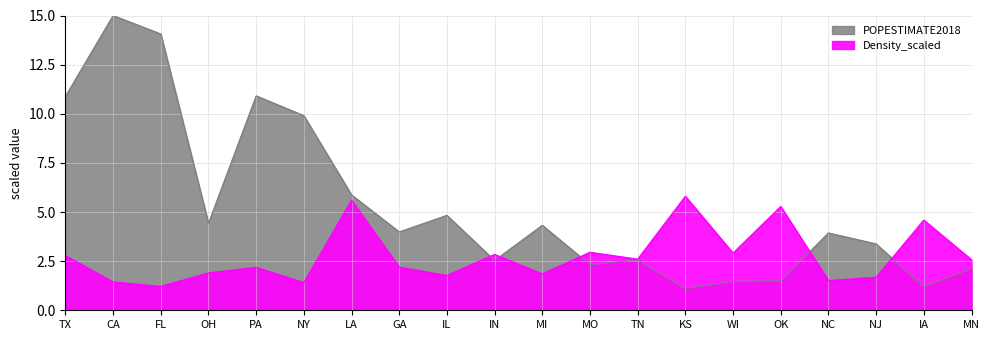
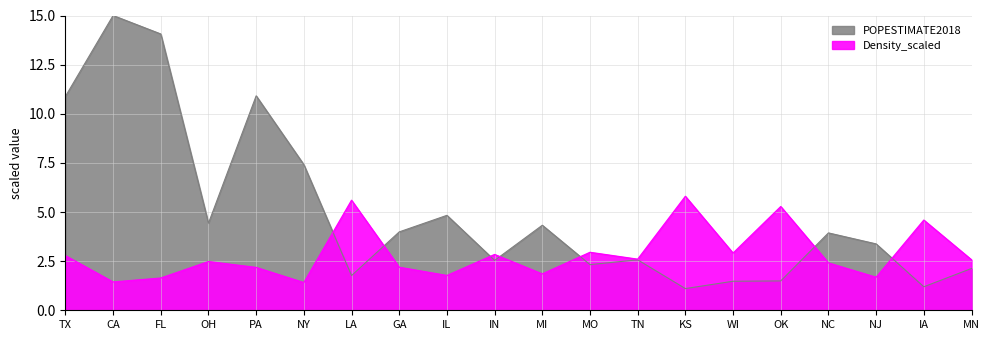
Density_scaled, FL: 1.2 -> 1.6
Density_scaled, OH: 1.9 -> 2.5
POPESTIMATE2018, NY: 9.9 -> 7.4
POPESTIMATE2018, LA: 5.9 -> 1.8
Density_scaled, NC: 1.5 -> 2.4
